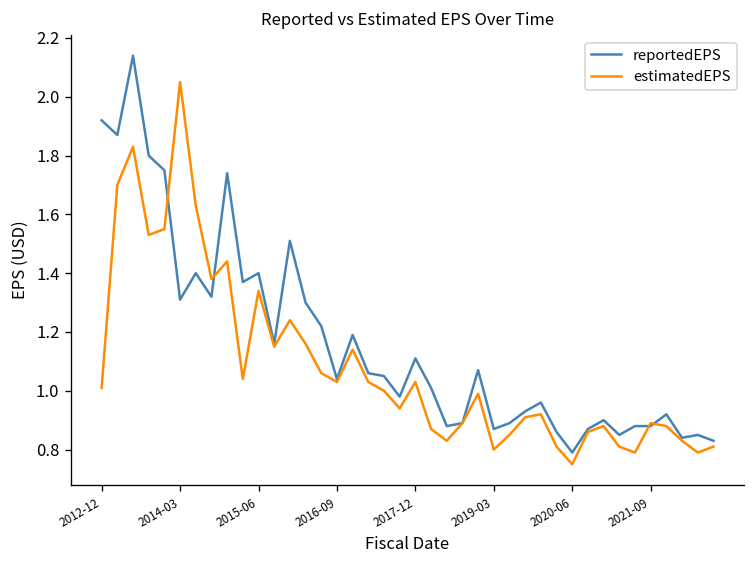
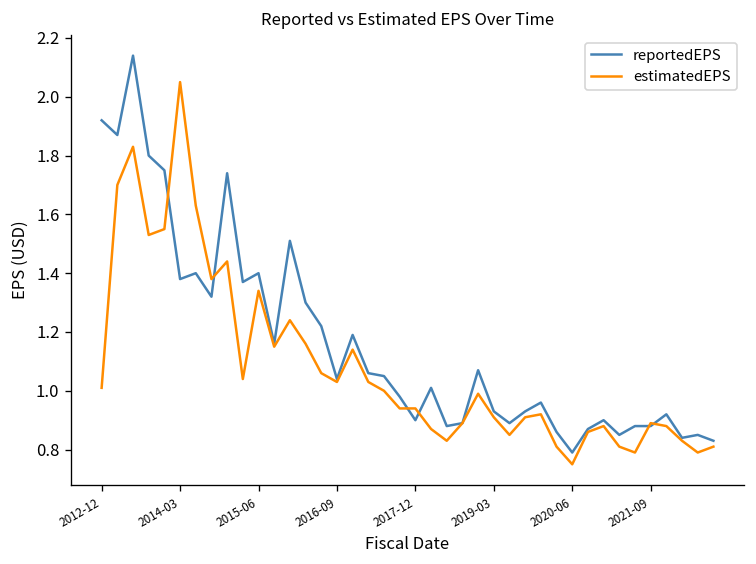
reportedEPS, 2014-03: 1.31 -> 1.38
reportedEPS, 2017-12: 1.11 -> 0.90
estimatedEPS, 2017-12: 1.03 -> 0.94
reportedEPS, 2019-03: 0.87 -> 0.93
estimatedEPS, 2019-03: 0.80 -> 0.91
